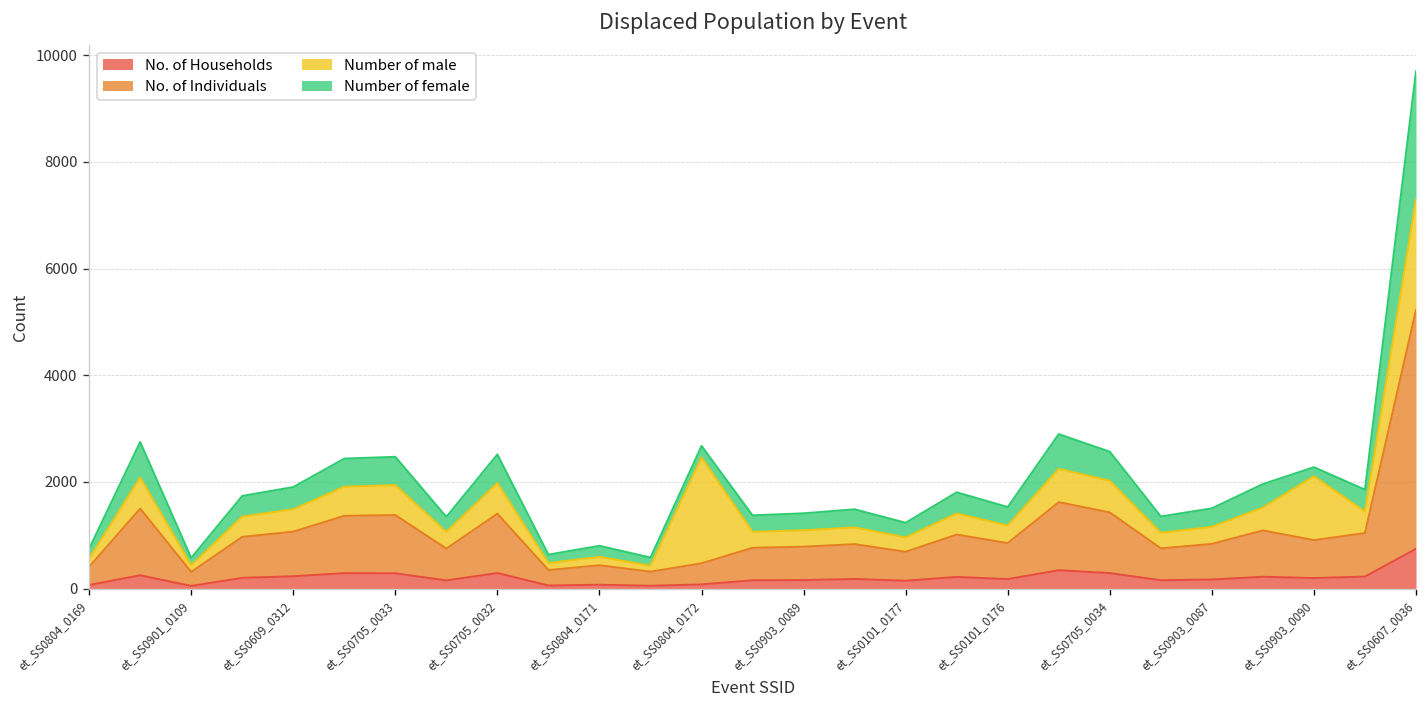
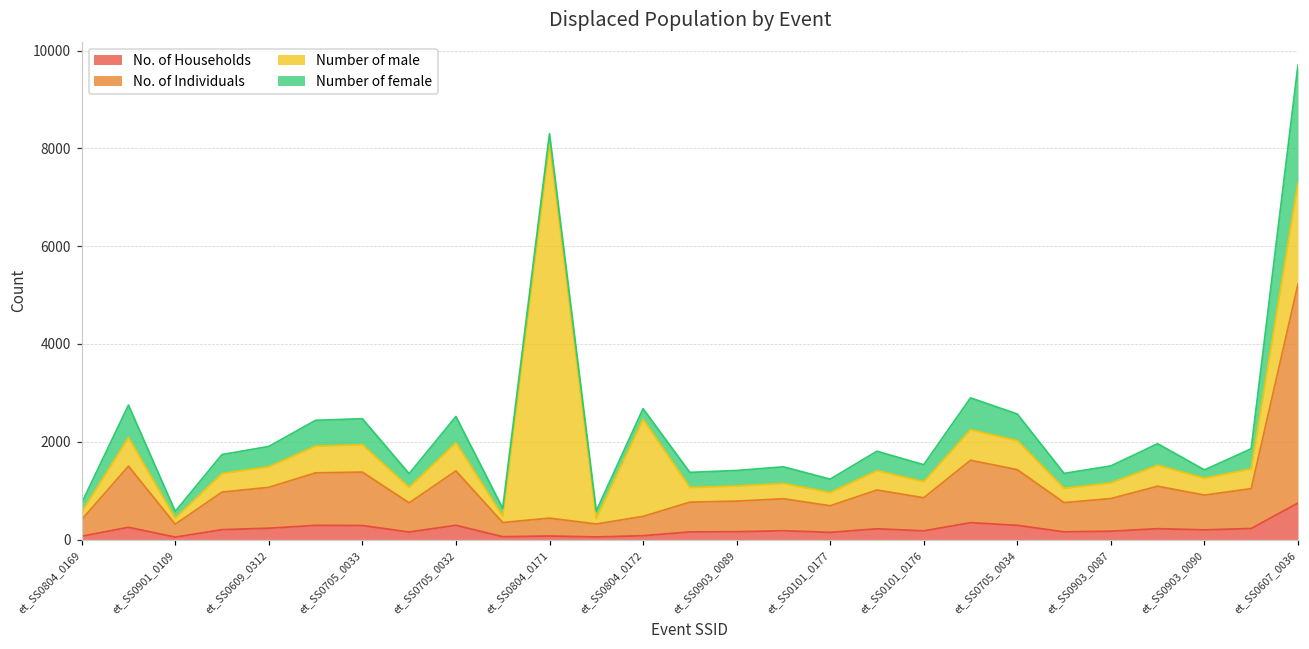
Number of male, et_SS0804_0171: 200 -> 7700
Number of male, et_SS0903_0090: 1200 -> 300
